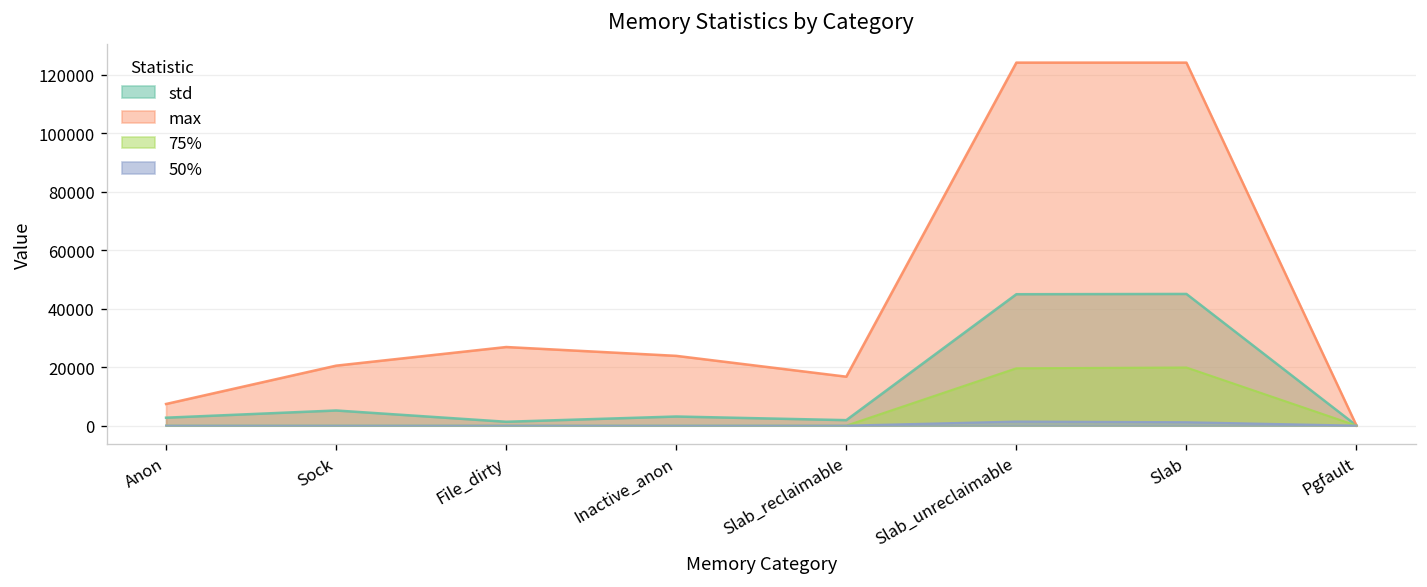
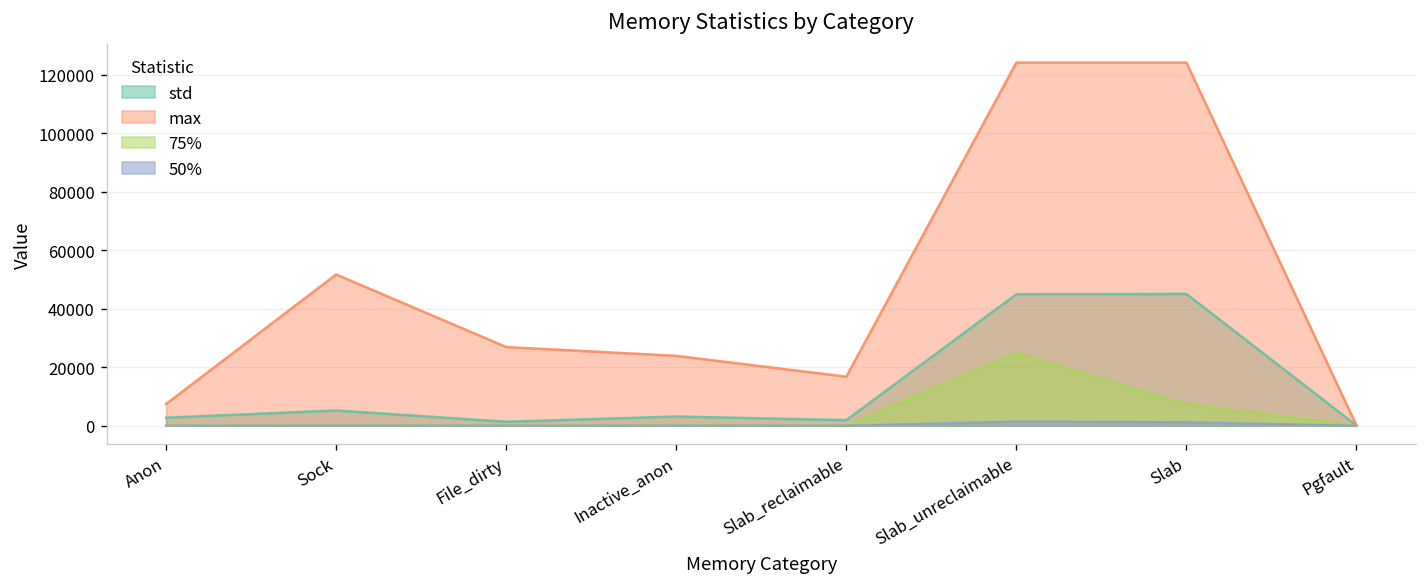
max, Sock: 20000 -> 52000
75%, Slab_unreclaimable: 20000 -> 25000
75%, Slab: 20000 -> 7000
